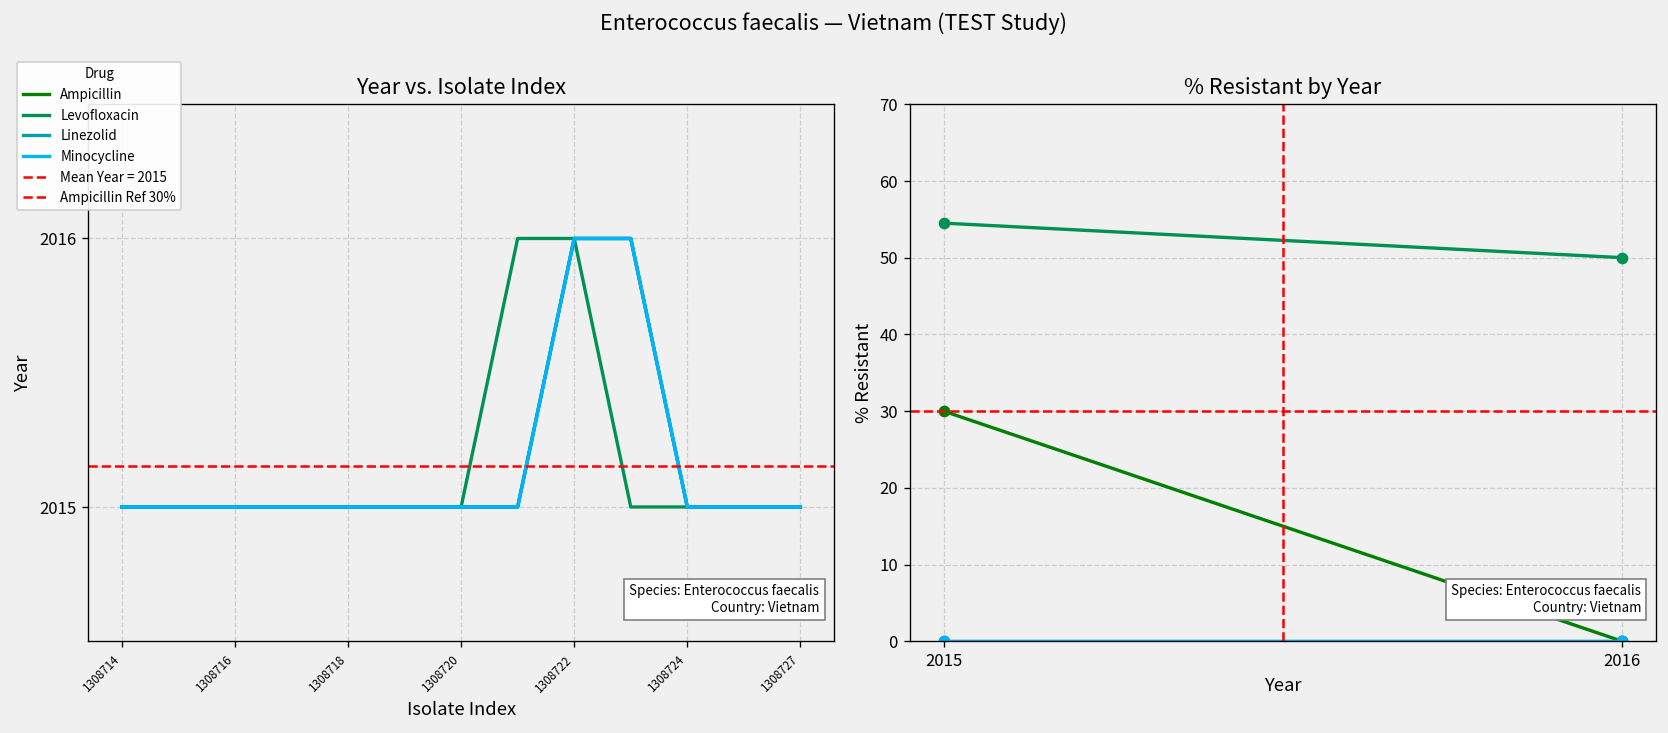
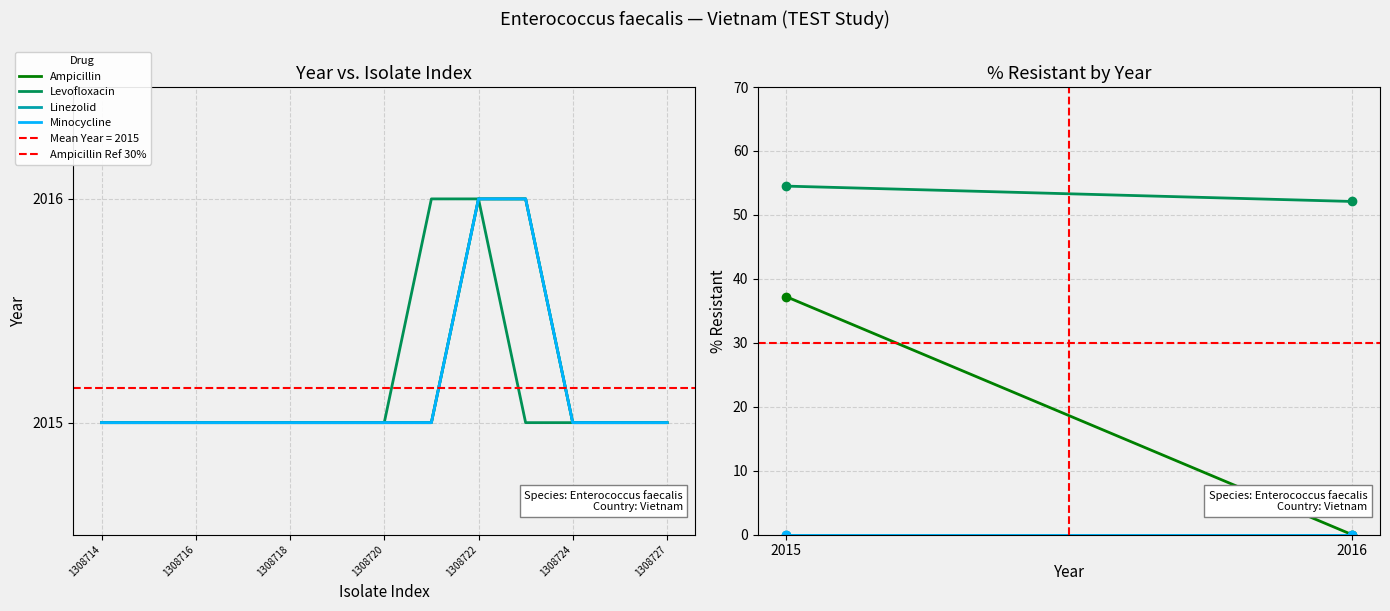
% Resistant by Year, Ampicillin, 2015: 30 -> 37
% Resistant by Year, Levofloxacin, 2016: 50 -> 52
